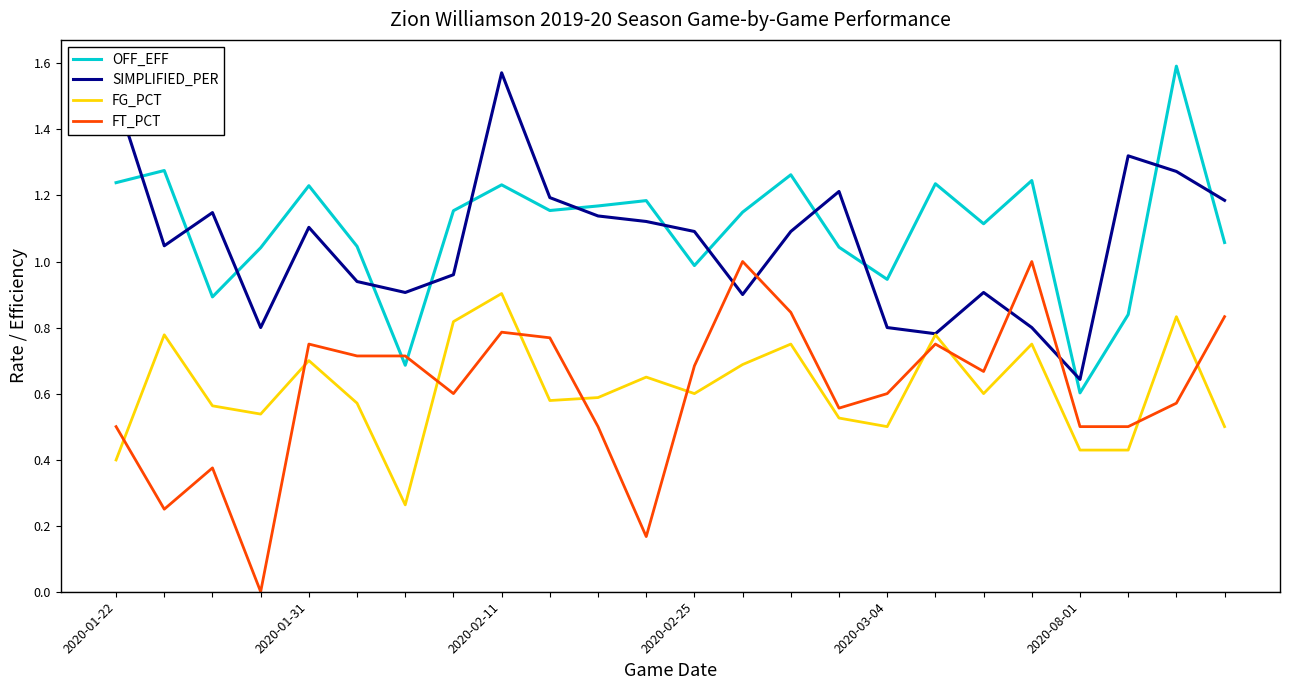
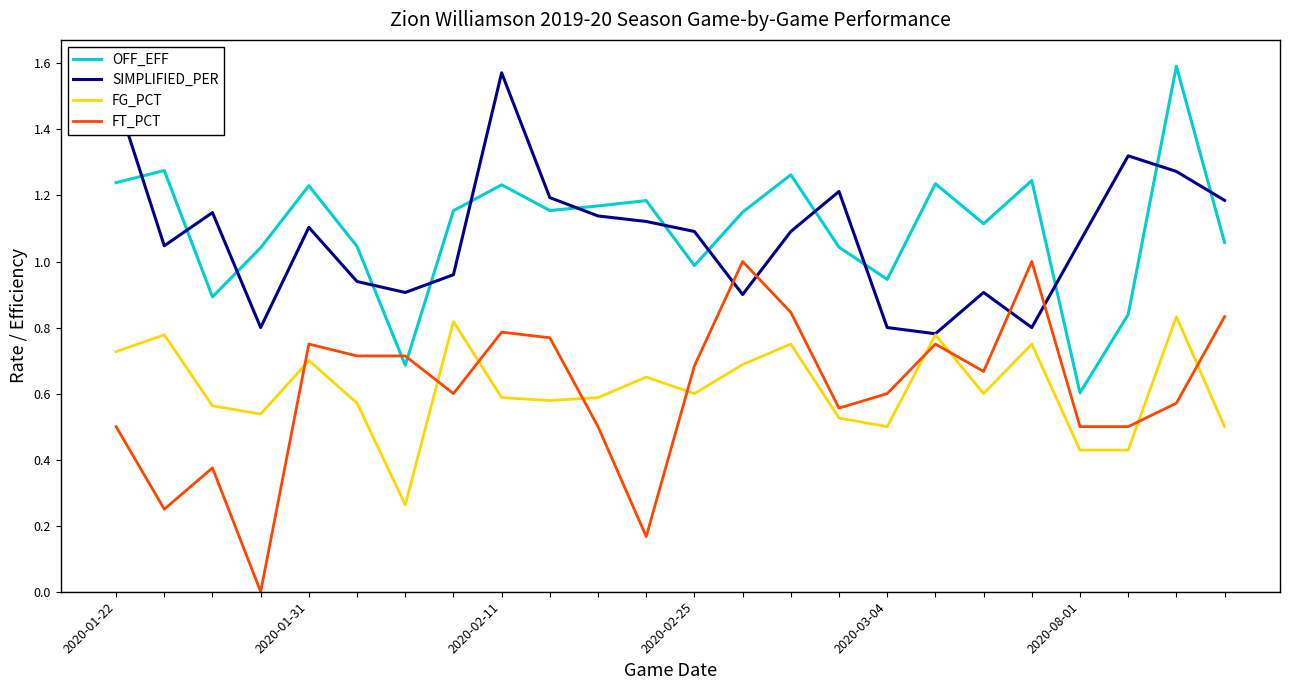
FG_PCT, 2020-01-22: 0.40 -> 0.73
FG_PCT, 2020-02-11: 0.90 -> 0.59
SIMPLIFIED_PER, 2020-08-01: 0.64 -> 1.06
